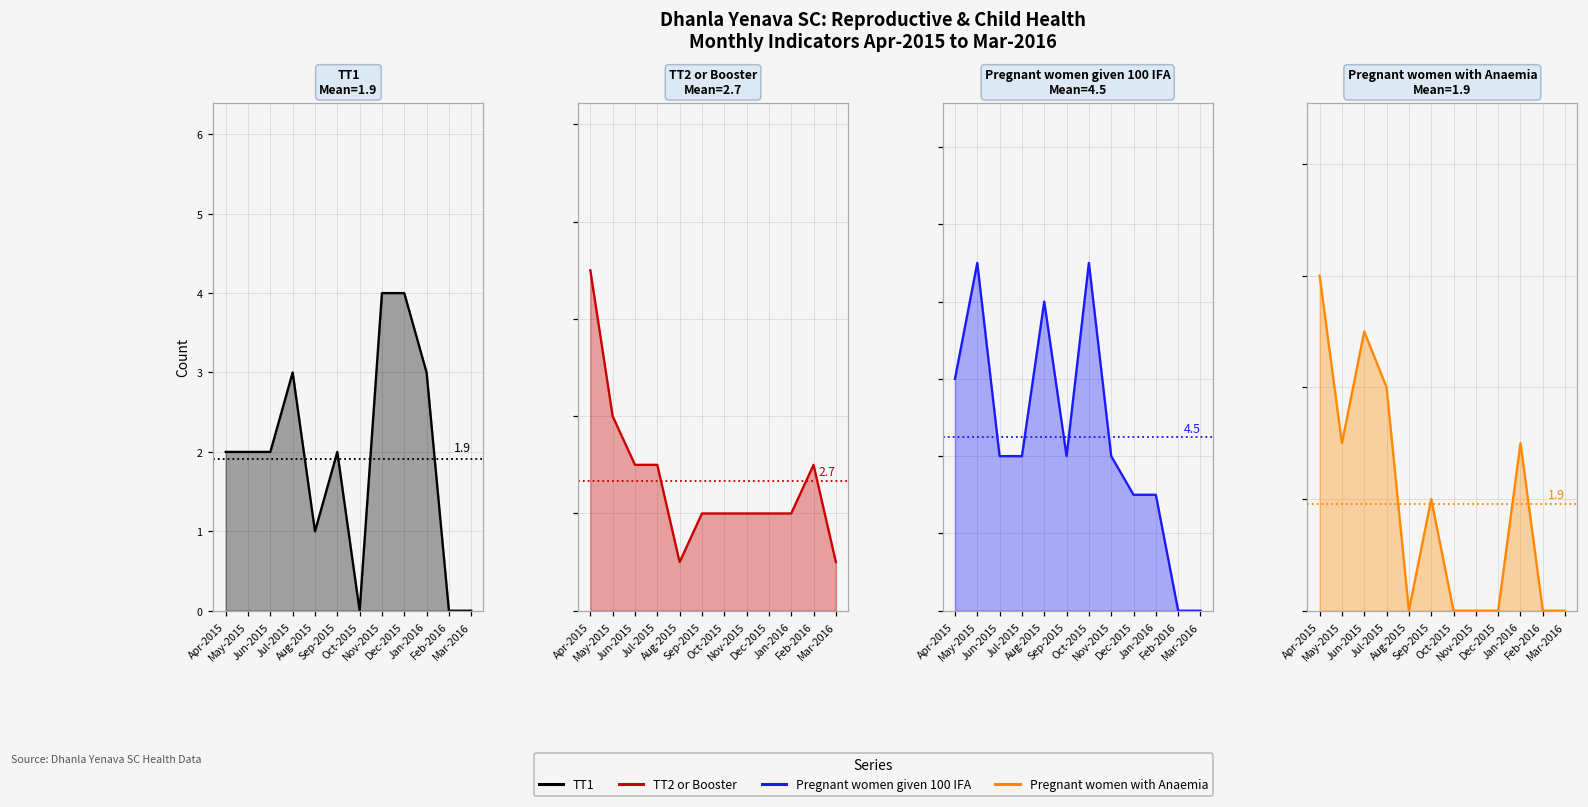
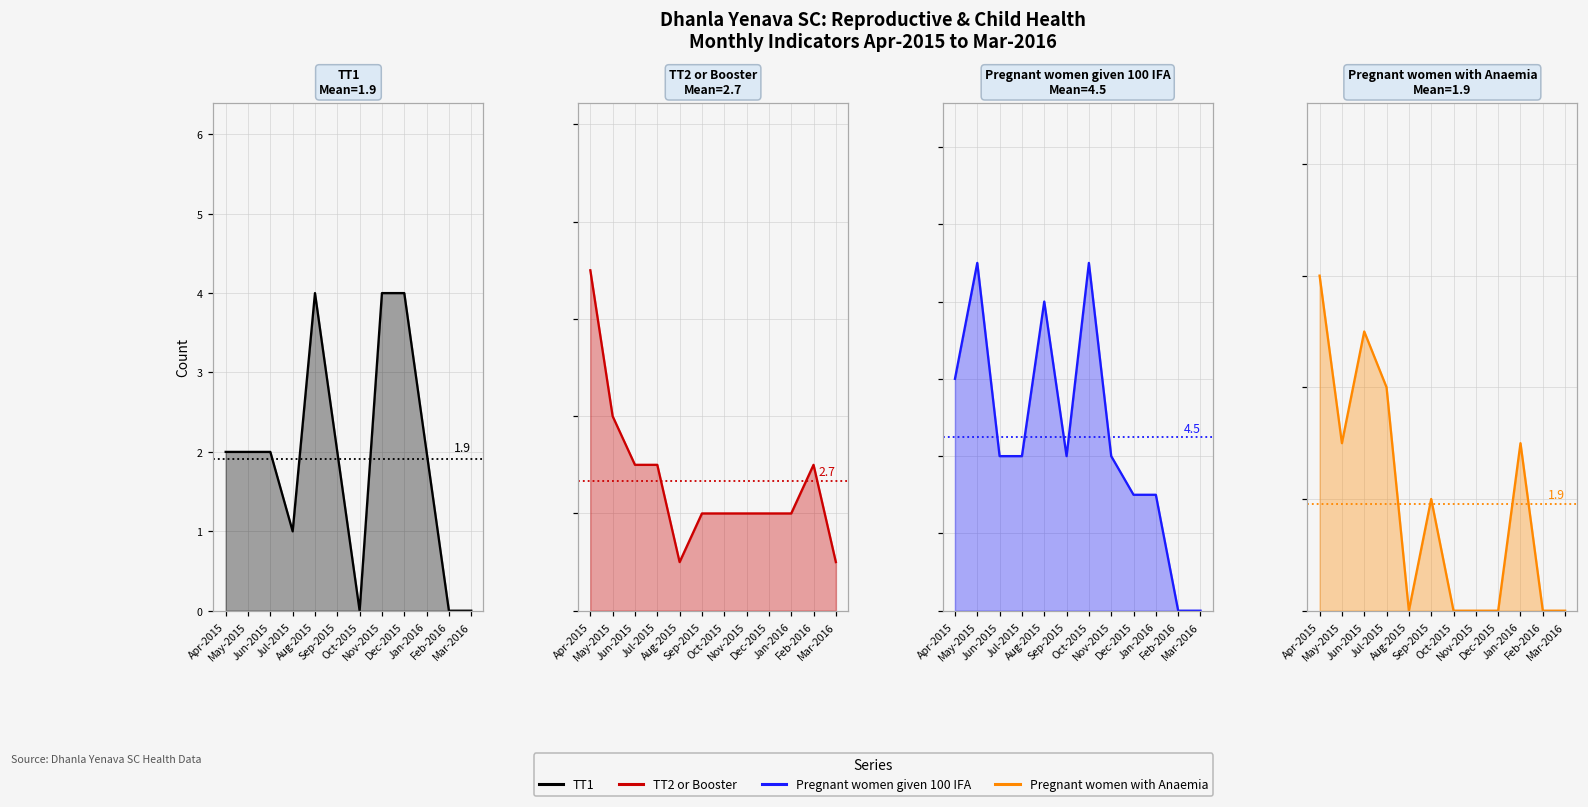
TT1 Mean=1.9, Jul-2015: 3 -> 1
TT1 Mean=1.9, Aug-2015: 1 -> 4
TT1 Mean=1.9, Jan-2016: 3 -> 2
